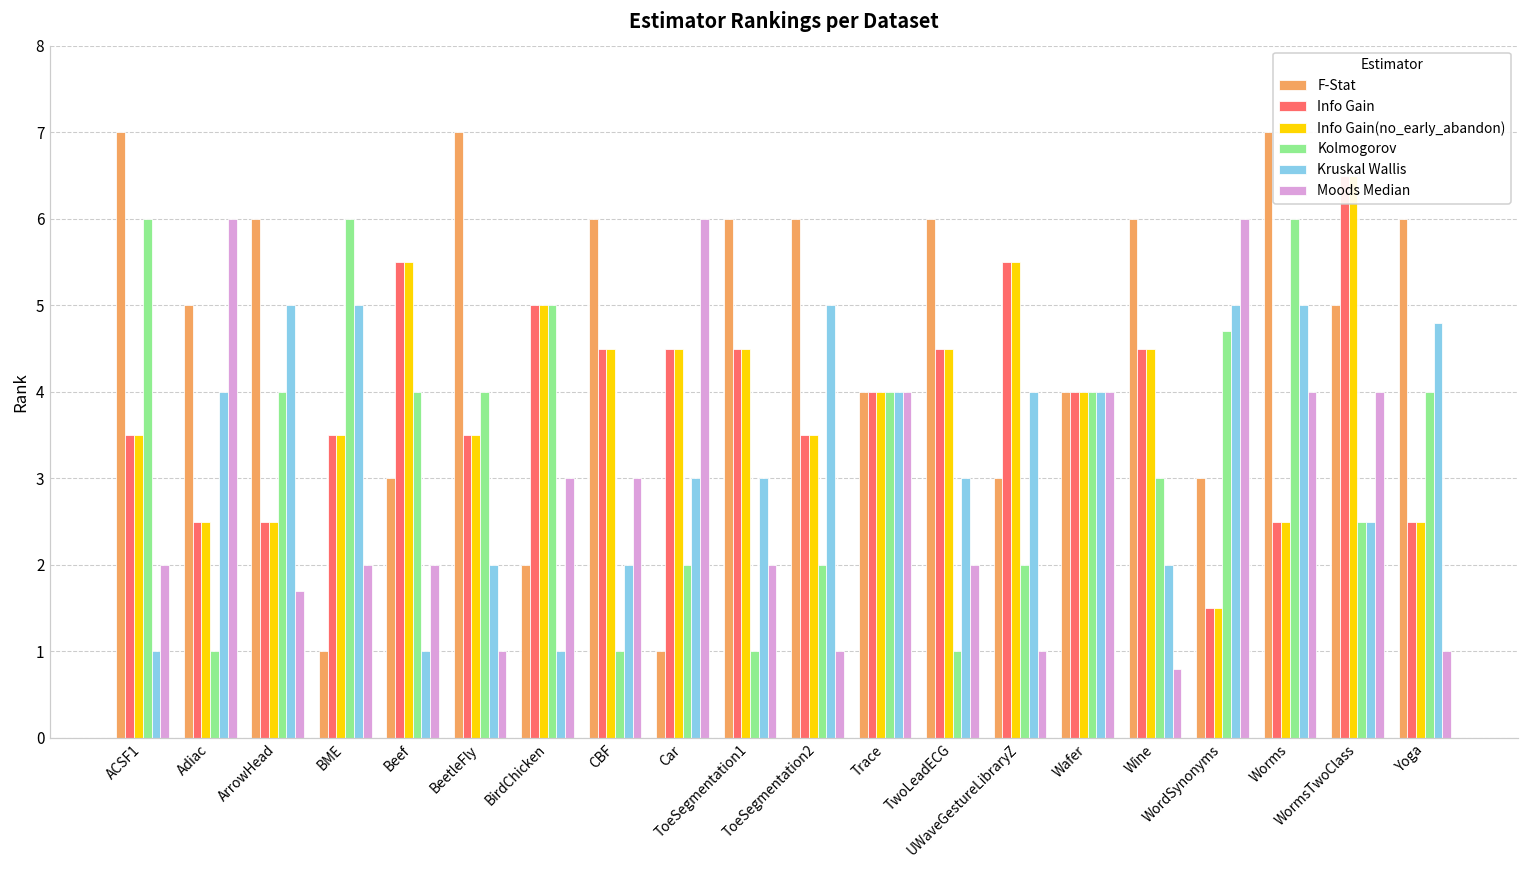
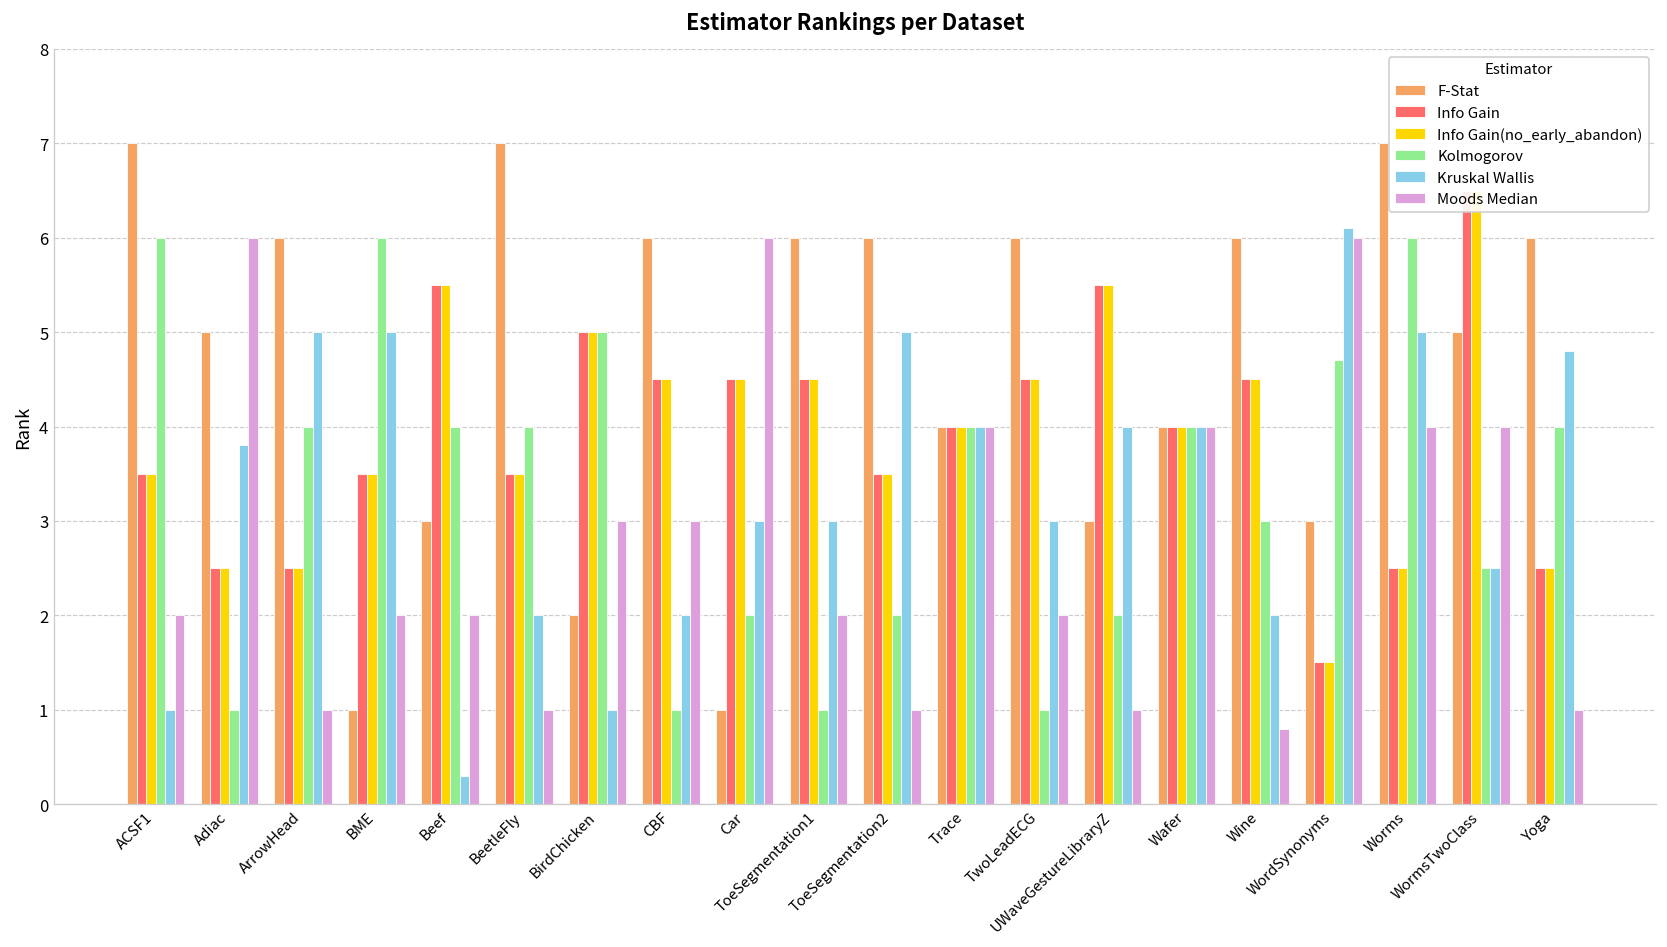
Kruskal Wallis, Adiac: 4.0 -> 3.8
Moods Median, ArrowHead: 1.7 -> 1.0
Kruskal Wallis, Beef: 1.0 -> 0.3
Kruskal Wallis, WordSynonyms: 5.0 -> 6.1
